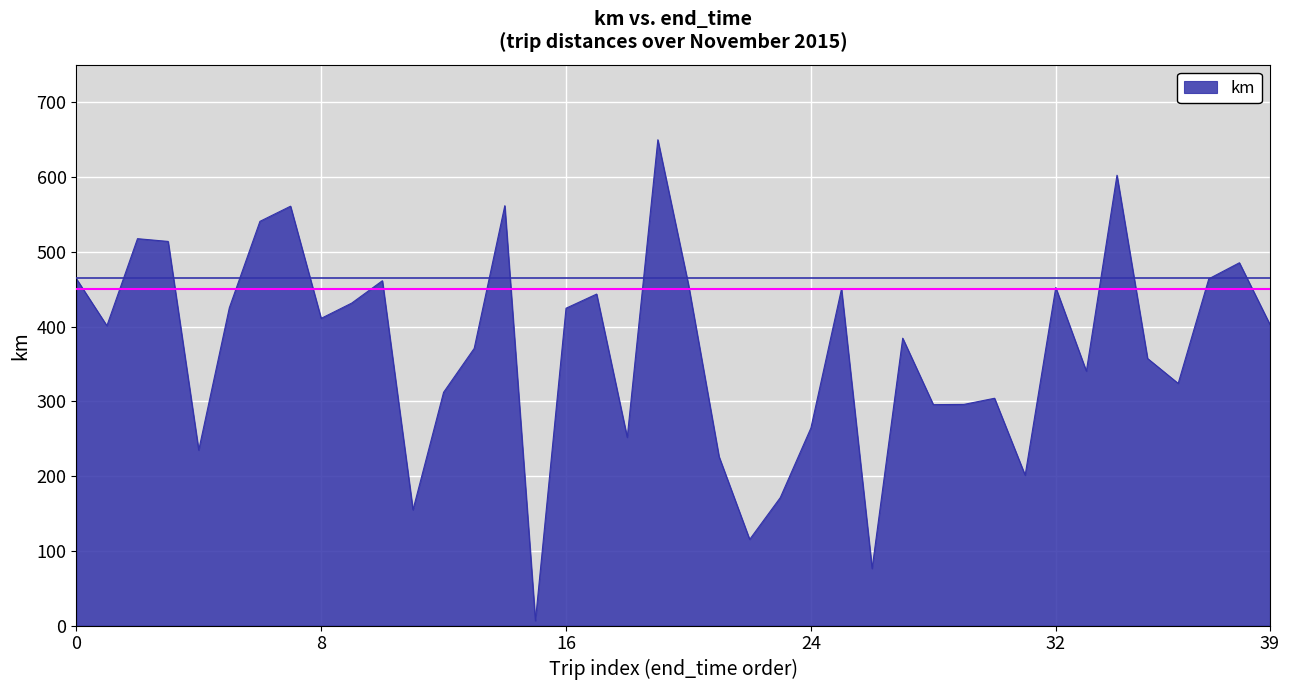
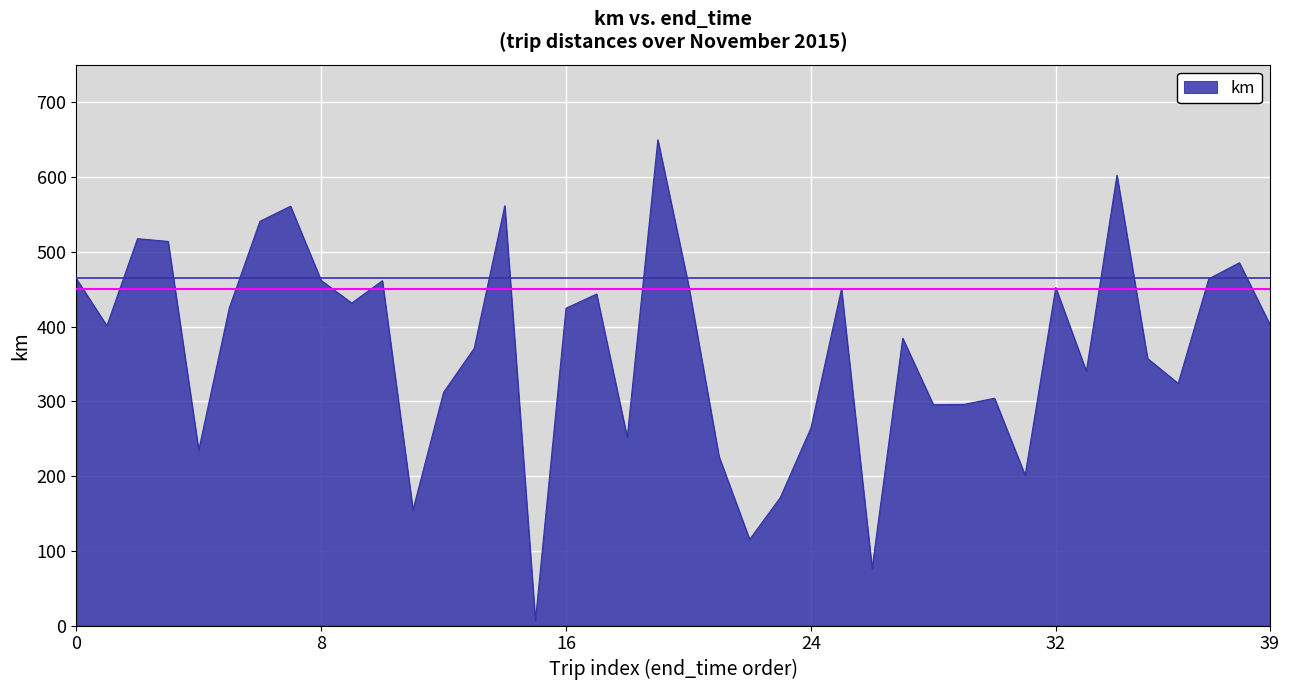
8: 410 -> 460
